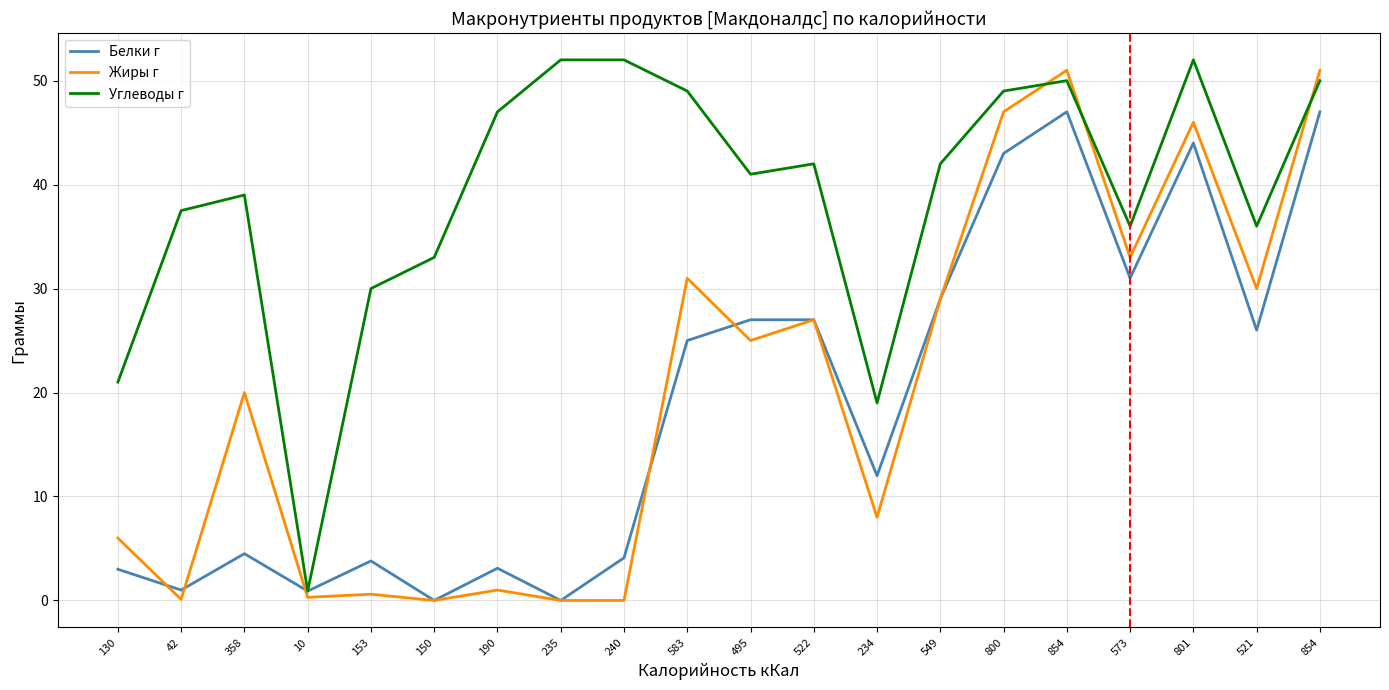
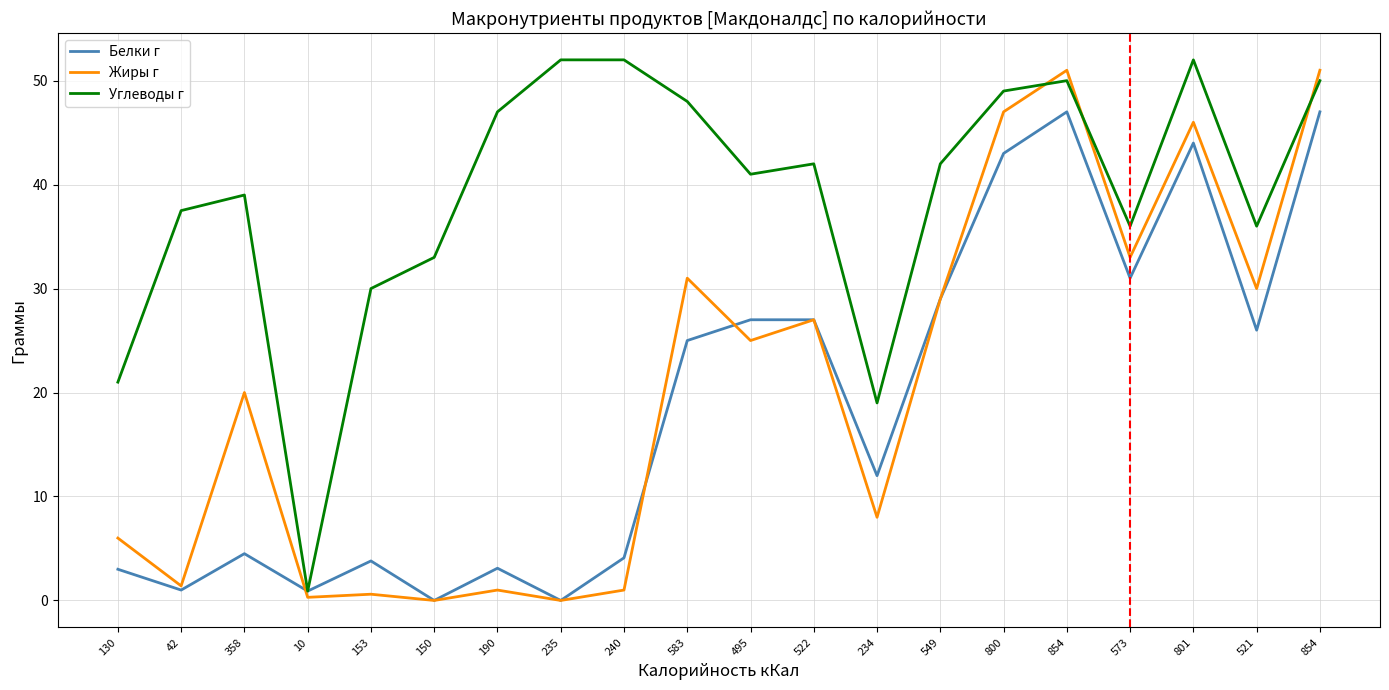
Жиры г, 42: 0.1 -> 1.4
Жиры г, 240: 0 -> 1
Углеводы г, 583: 49 -> 48
